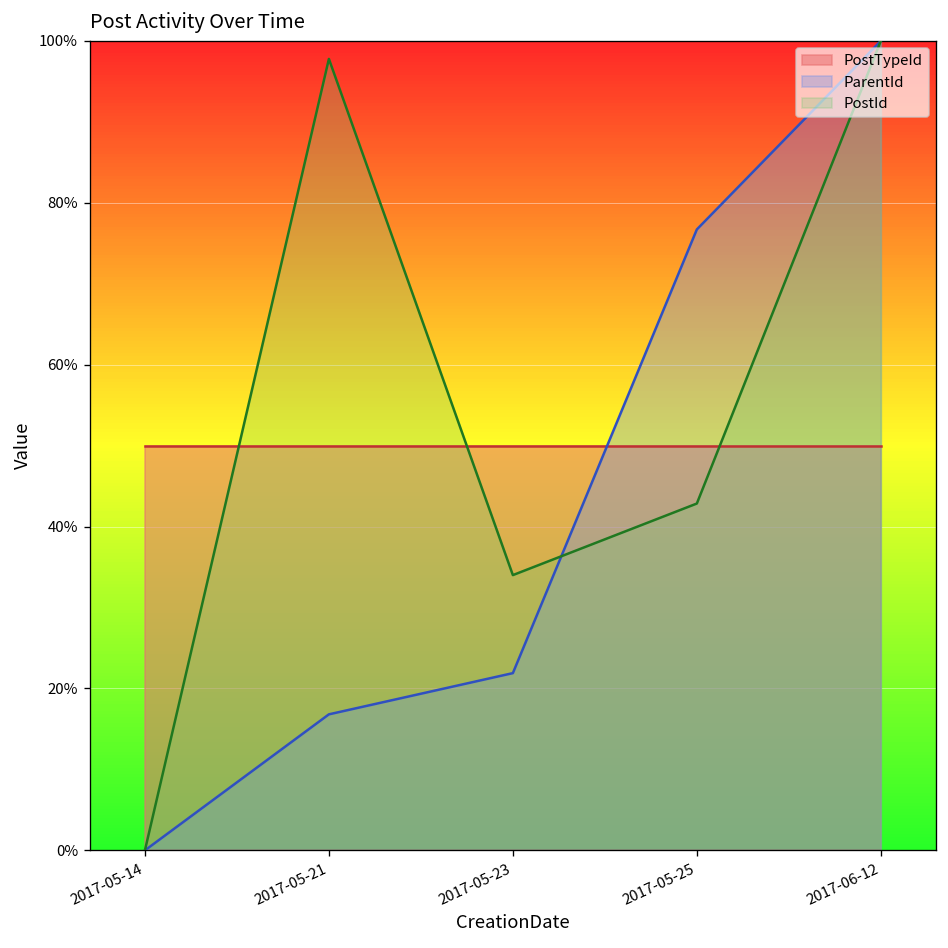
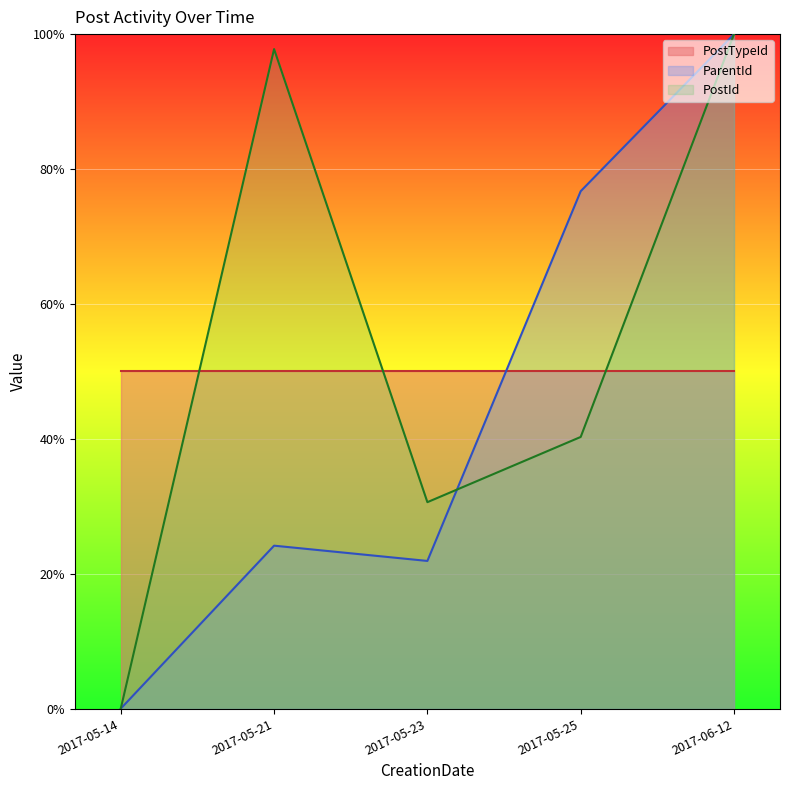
ParentId, 2017-05-21: 17% -> 24%
PostId, 2017-05-23: 34% -> 31%
PostId, 2017-05-25: 43% -> 40%
